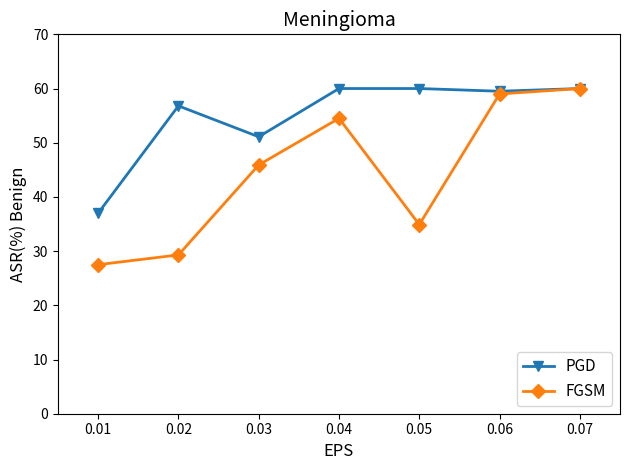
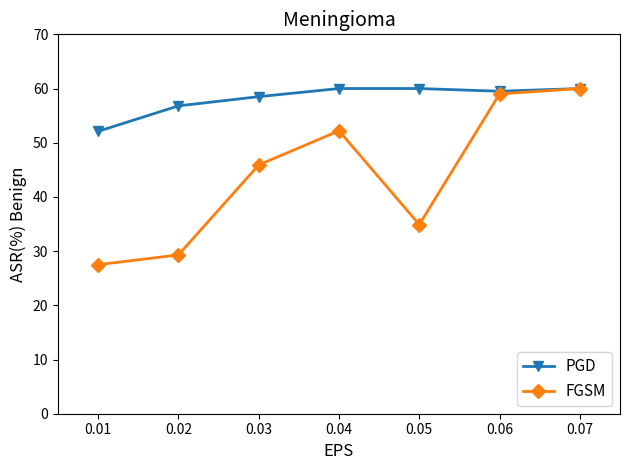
PGD, 0.01: 37 -> 52
PGD, 0.03: 51 -> 59
FGSM, 0.04: 55 -> 52
